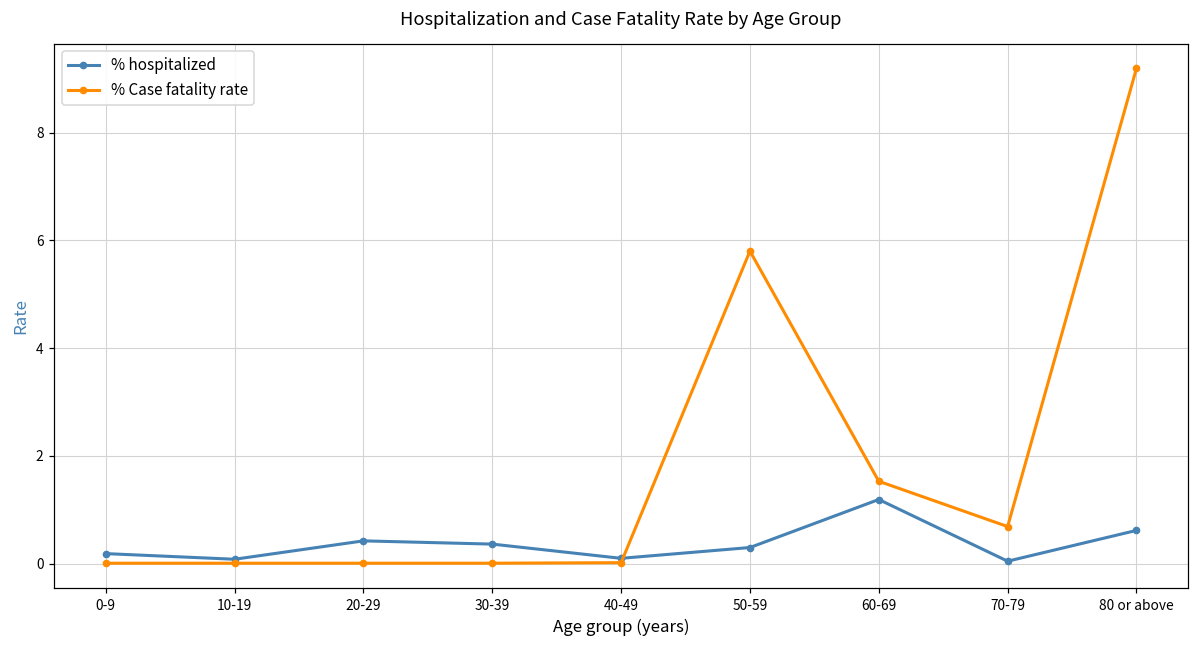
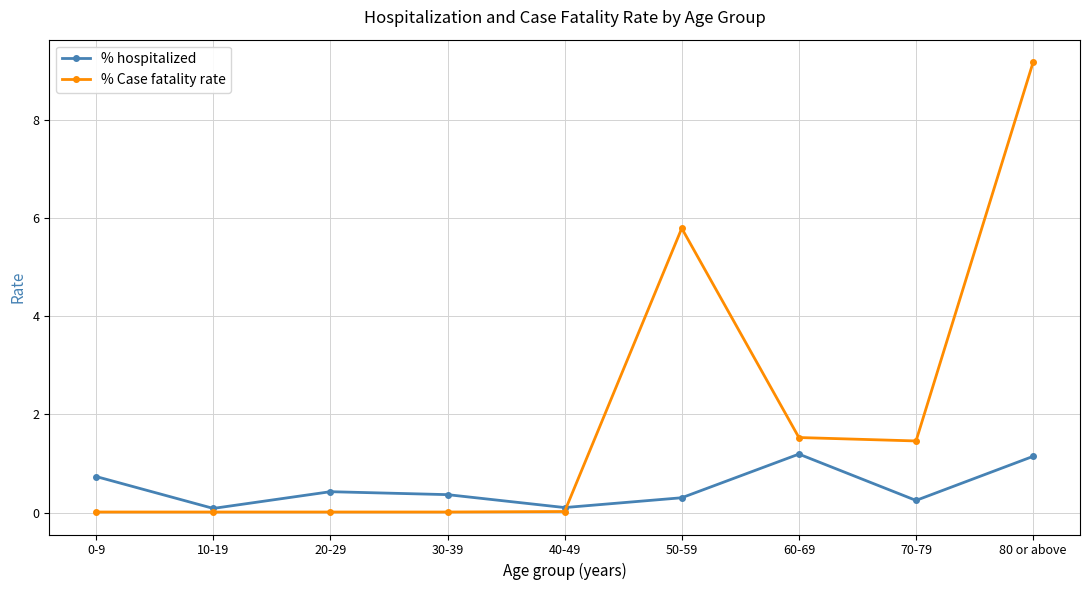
% hospitalized, 0-9: 0.2 -> 0.7
% hospitalized, 70-79: 0.0 -> 0.2
% Case fatality rate, 70-79: 0.7 -> 1.5
% hospitalized, 80 or above: 0.6 -> 1.1
